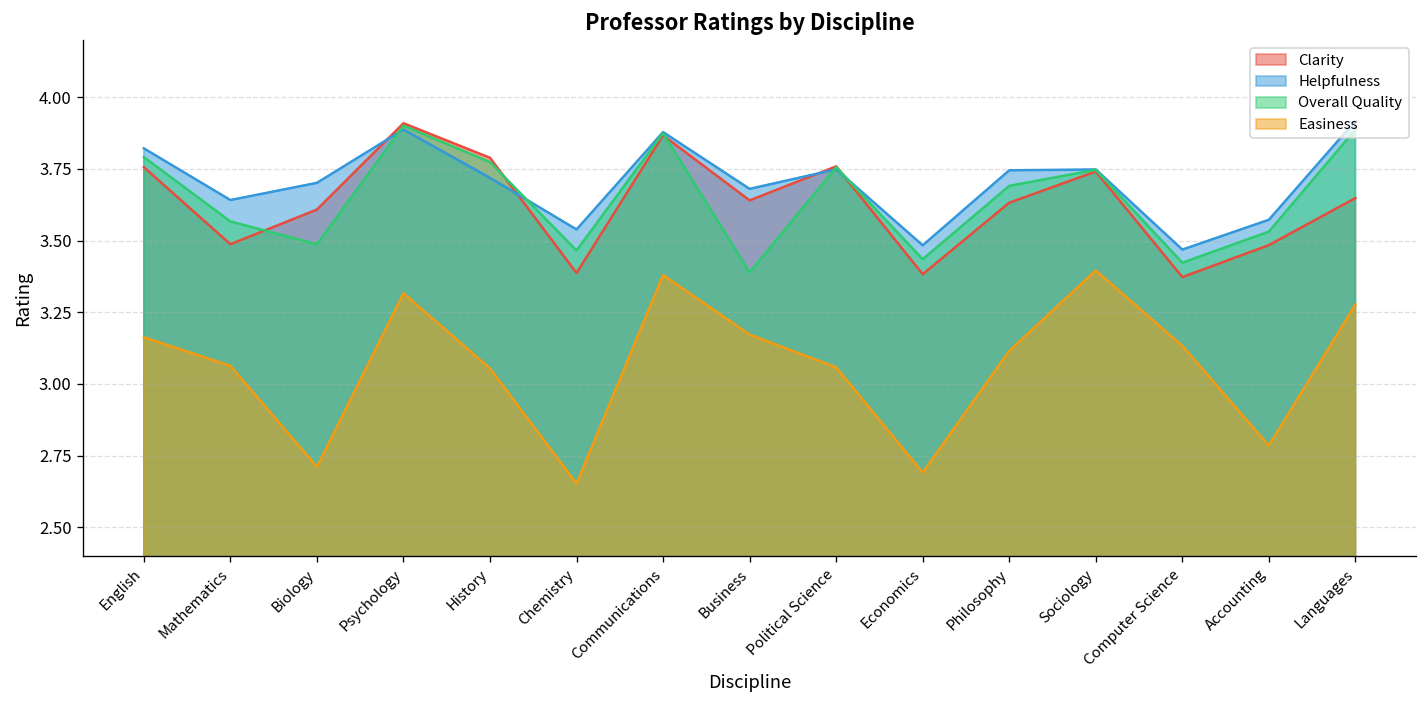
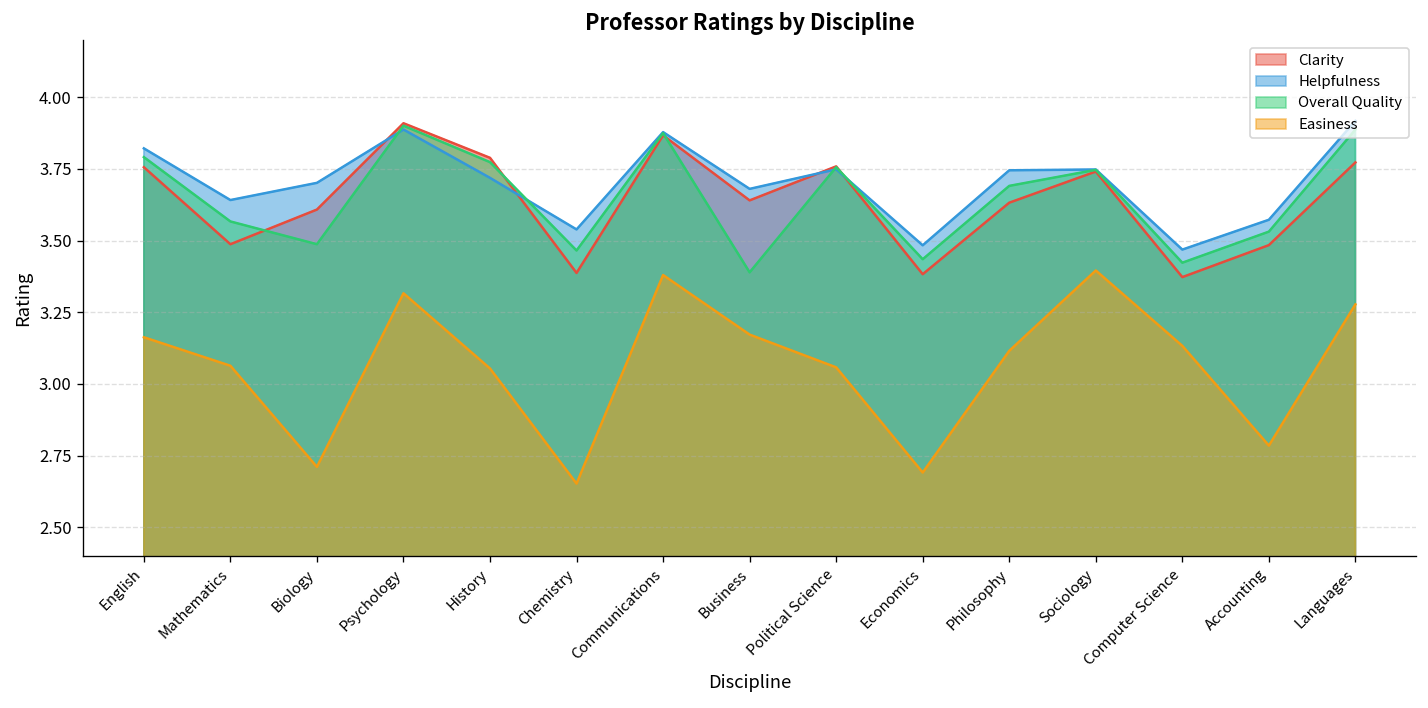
Clarity, Languages: 3.65 -> 3.77
